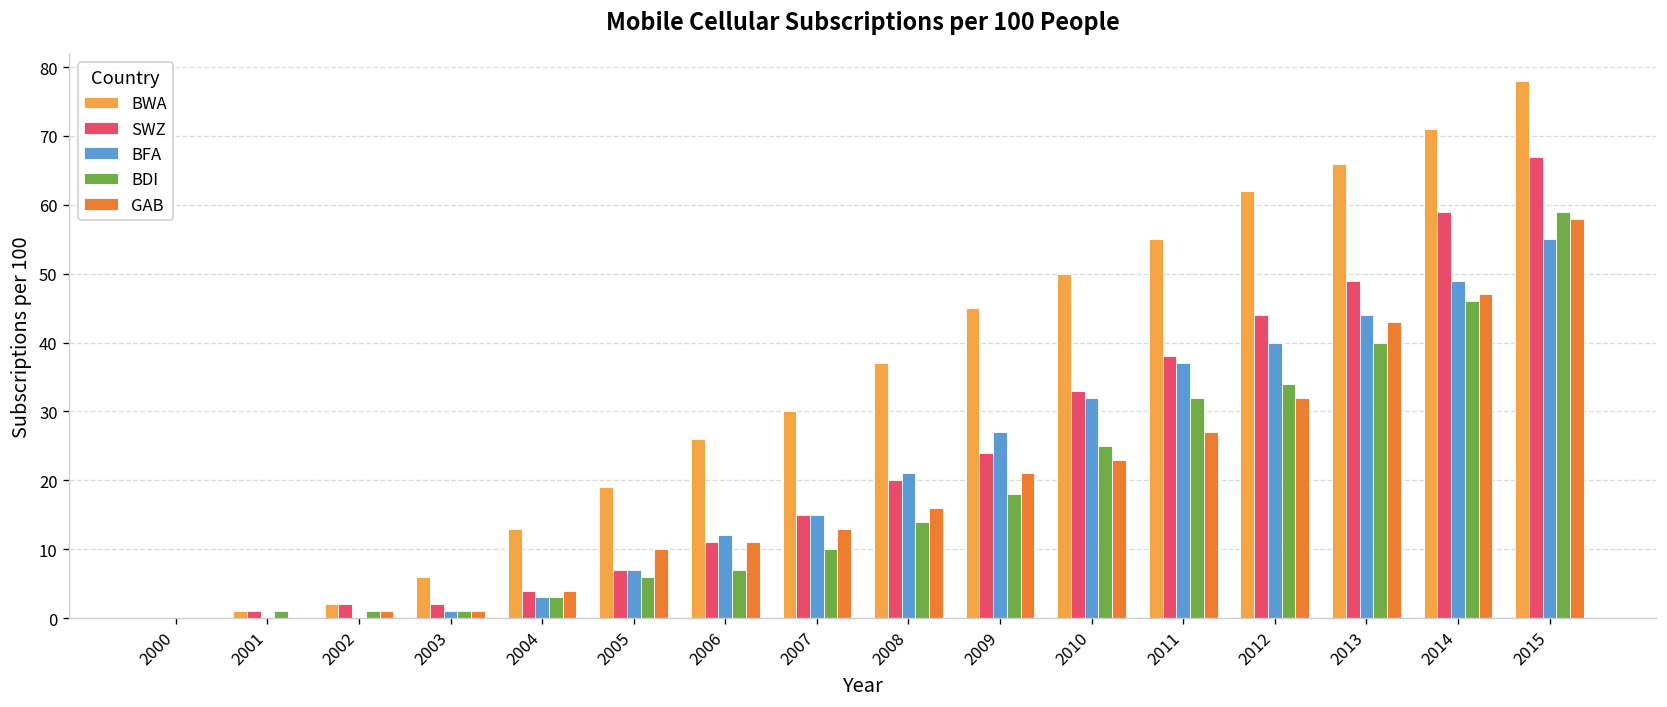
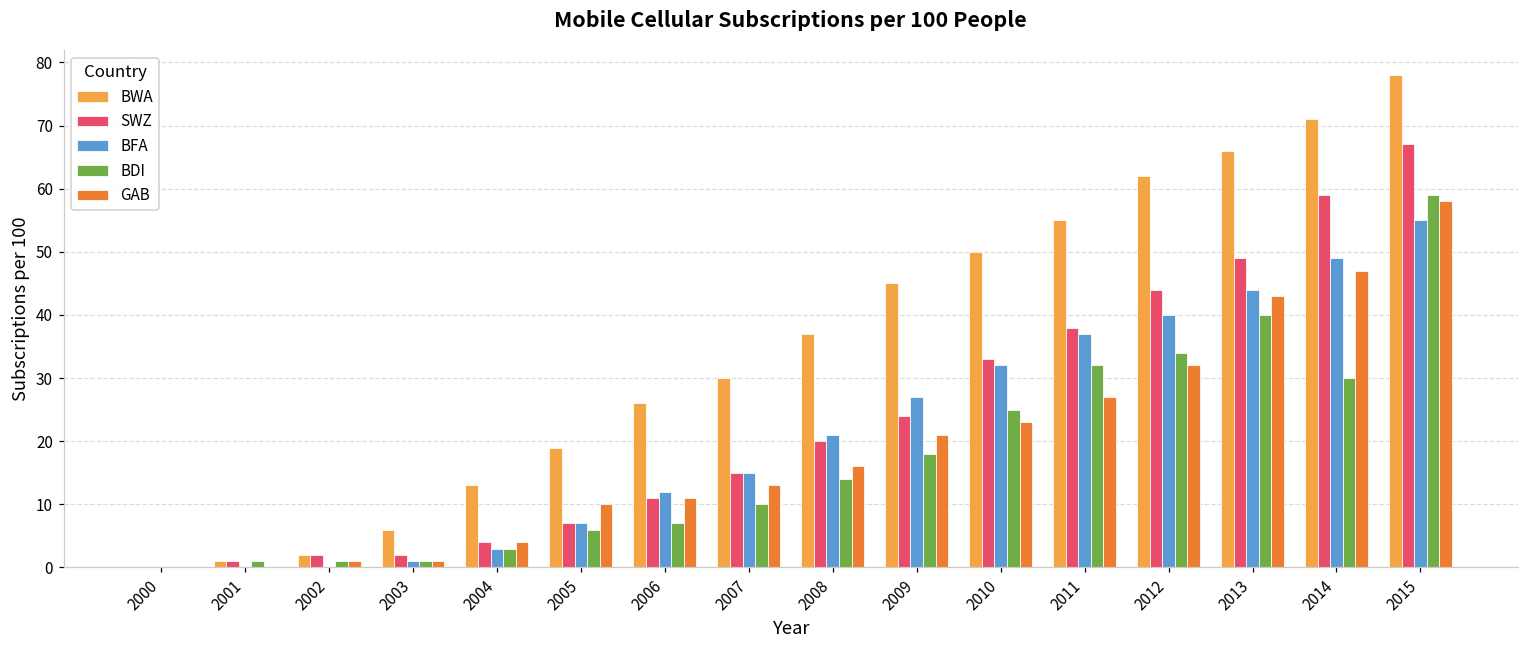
BDI, 2014: 46 -> 30
